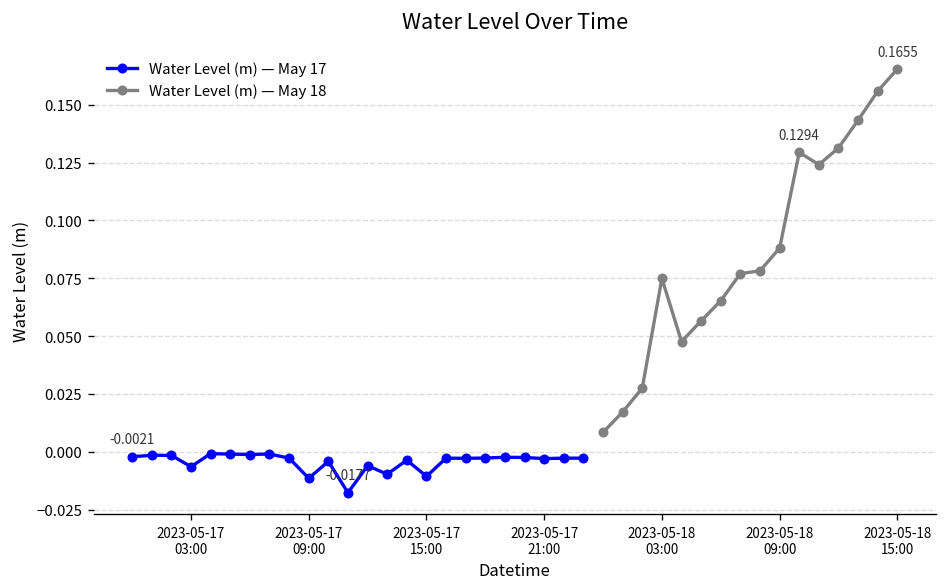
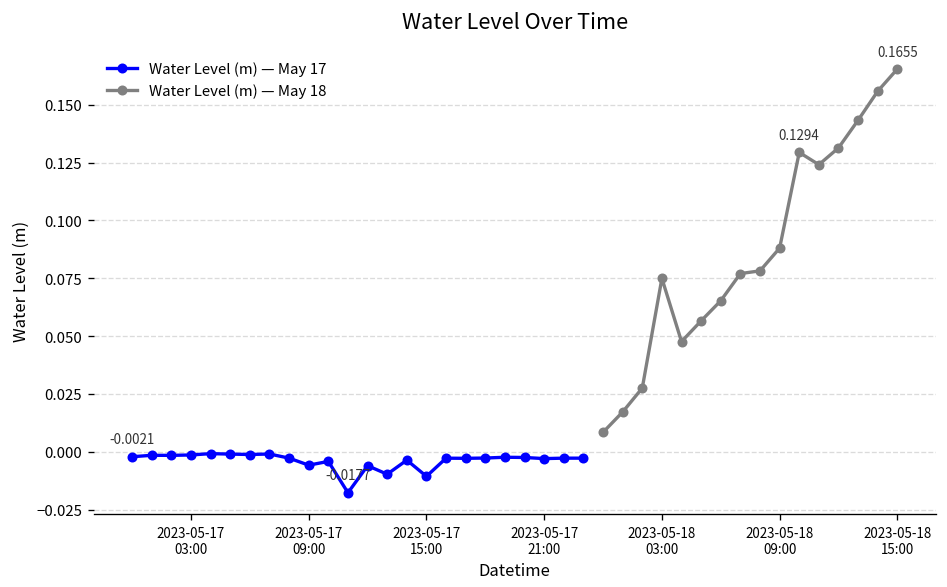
Water Level (m) — May 17, 2023-05-17 03:00: -0.006 -> -0.001
Water Level (m) — May 17, 2023-05-17 09:00: -0.011 -> -0.006
